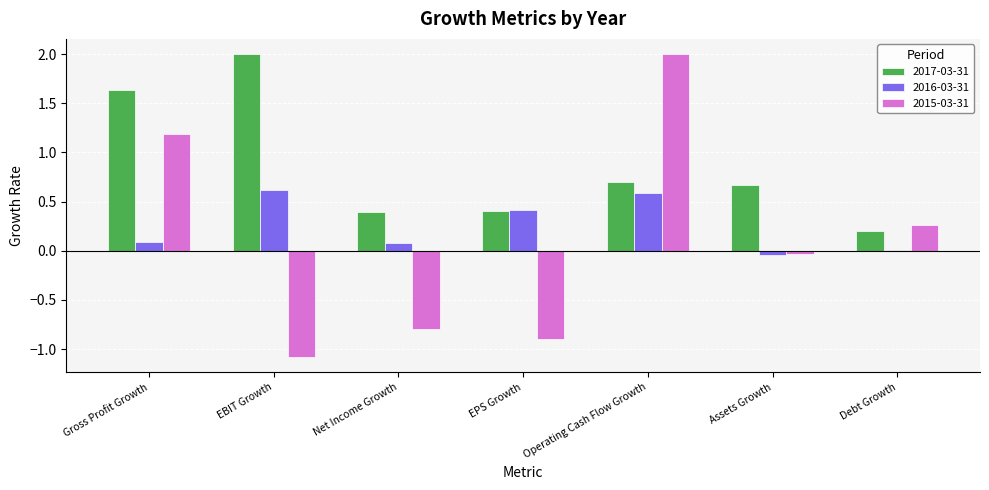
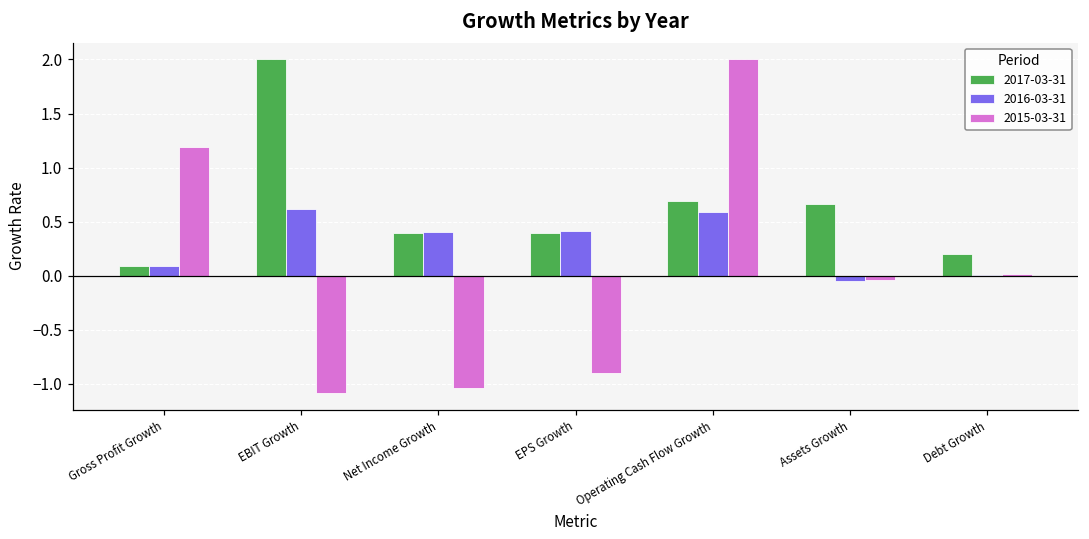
2017-03-31, Gross Profit Growth: 1.6 -> 0.1
2016-03-31, Net Income Growth: 0.1 -> 0.4
2015-03-31, Net Income Growth: -0.8 -> -1.0
2015-03-31, Debt Growth: 0.3 -> 0.0
